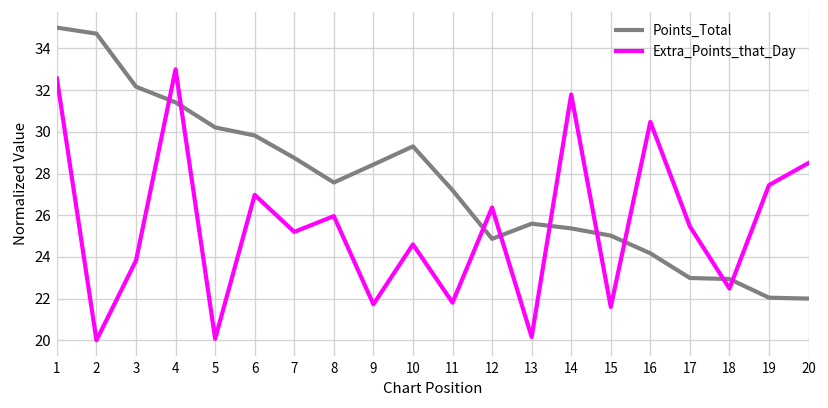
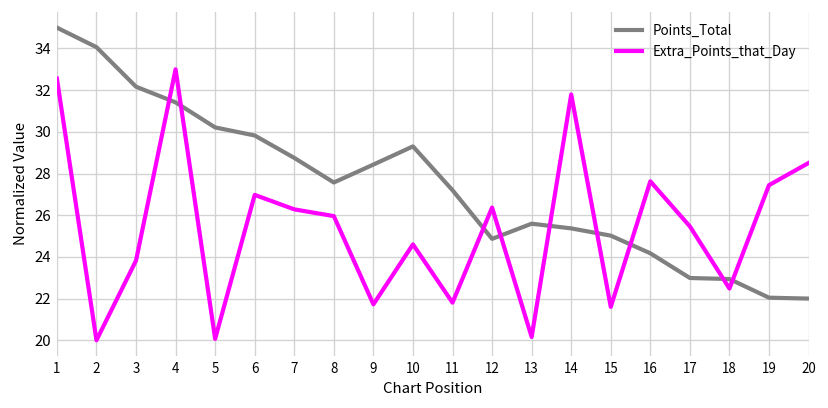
Points_Total, 2: 34.7 -> 34.1
Extra_Points_that_Day, 7: 25.2 -> 26.3
Extra_Points_that_Day, 16: 30.5 -> 27.6
